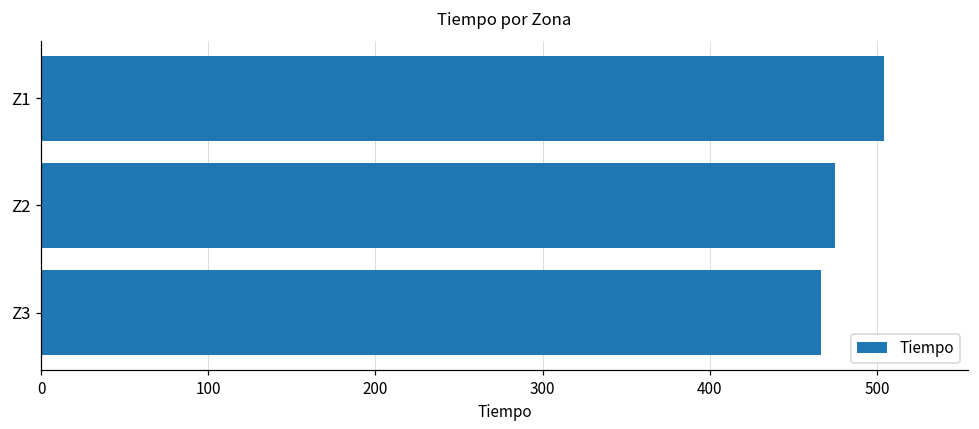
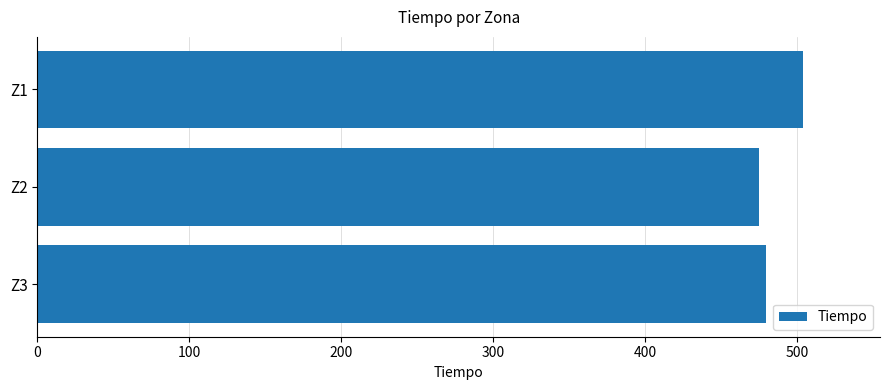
Z3: 466 -> 480
